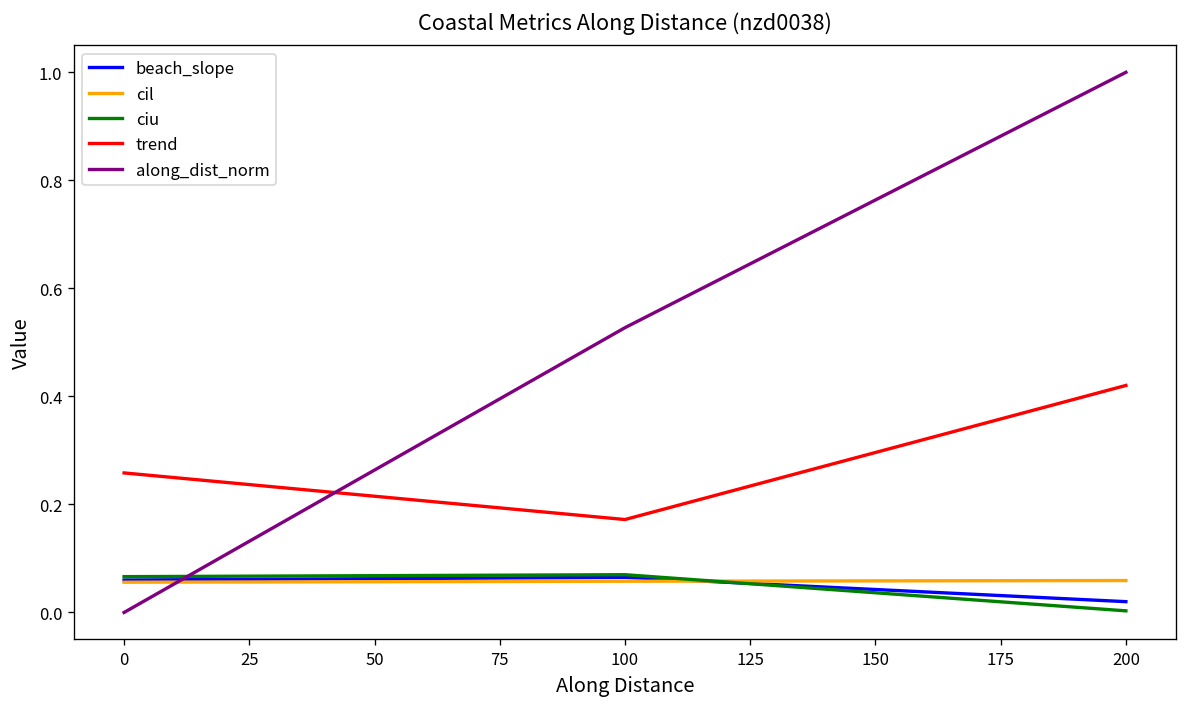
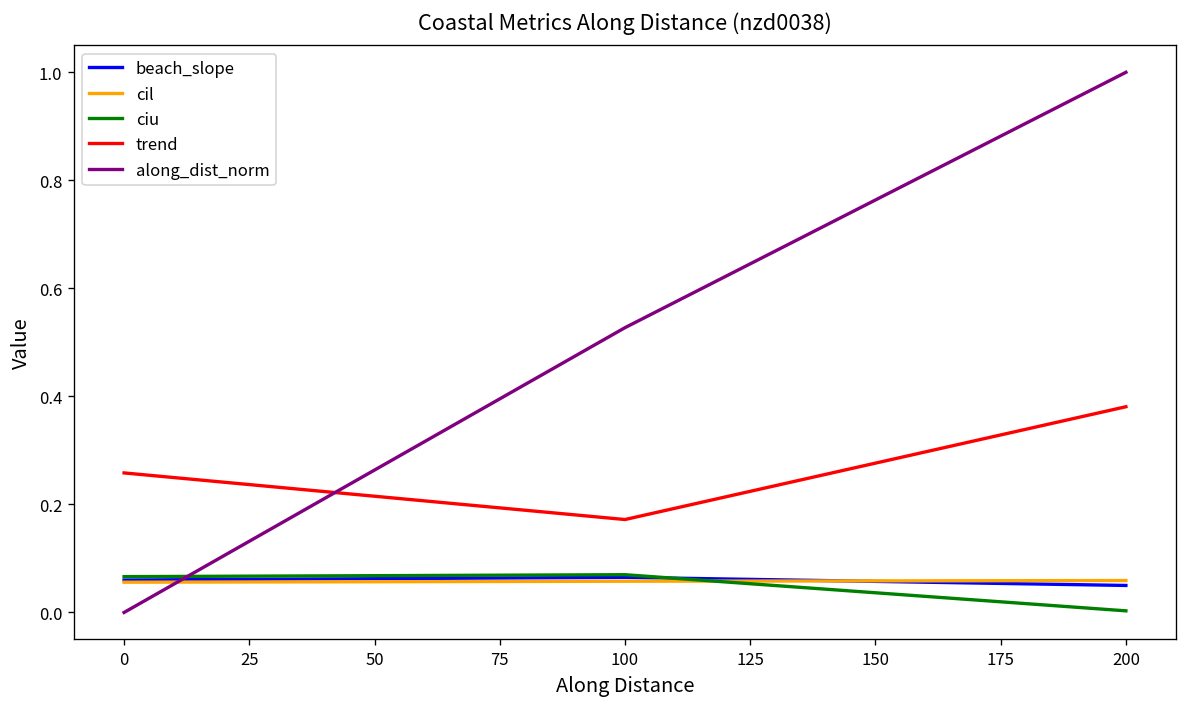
beach_slope, 200: 0.02 -> 0.05
trend, 200: 0.42 -> 0.38
